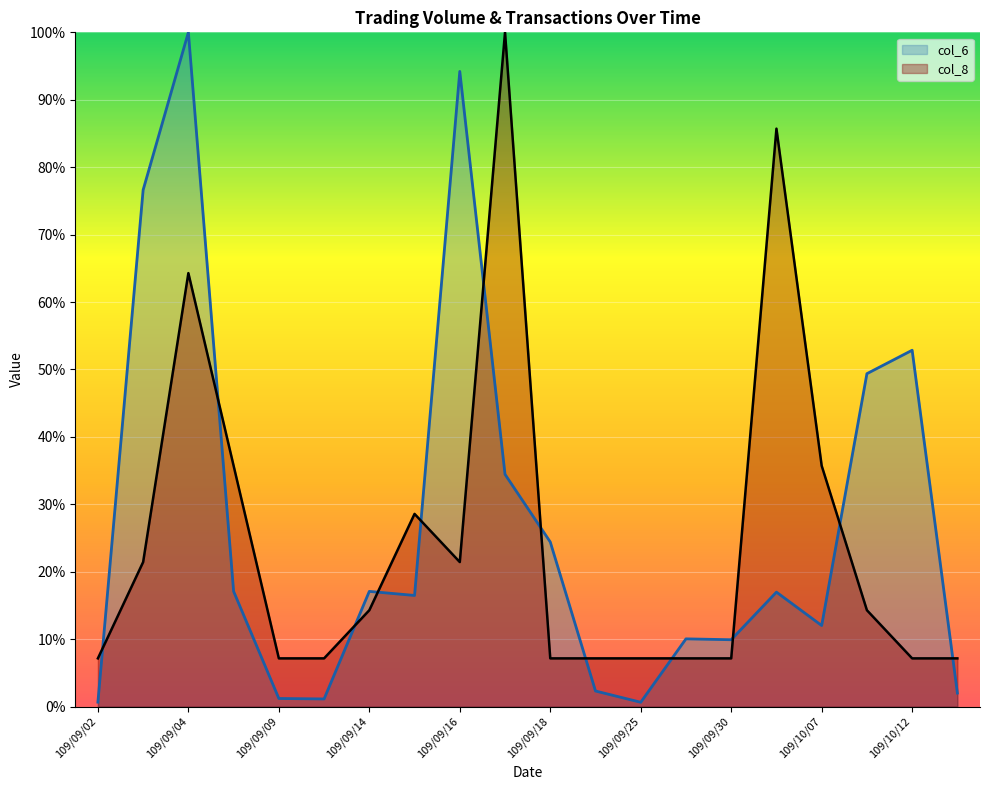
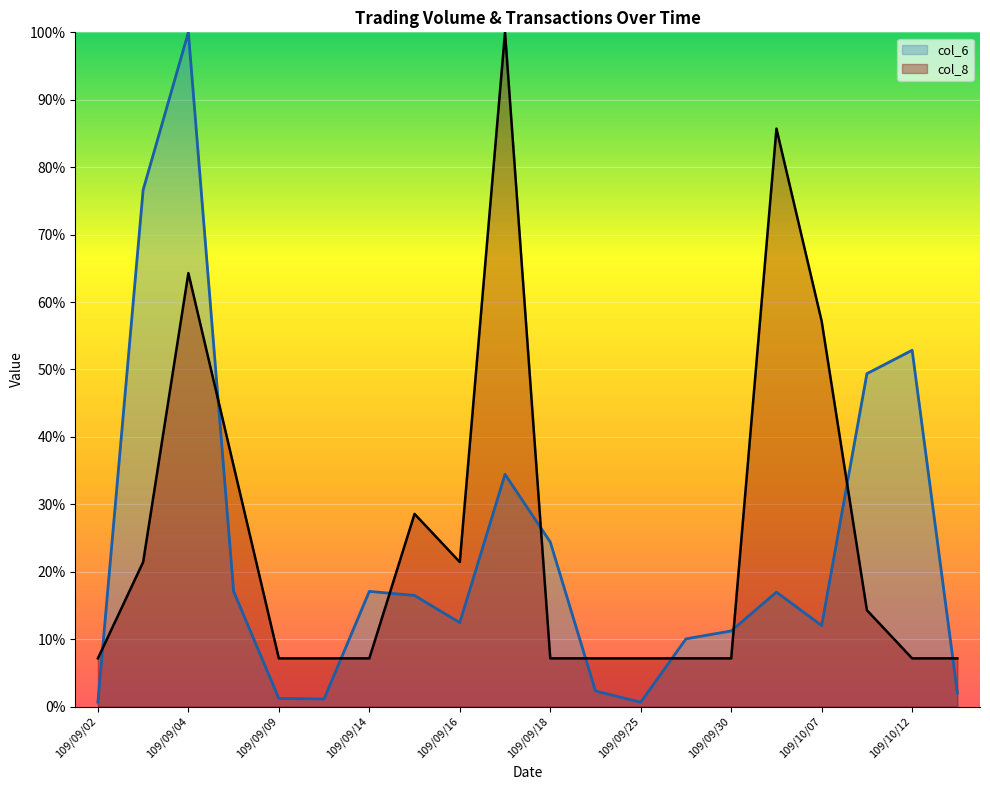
col_8, 109/09/14: 14% -> 7%
col_6, 109/09/16: 94% -> 12%
col_6, 109/09/30: 10% -> 11%
col_8, 109/10/07: 36% -> 57%
